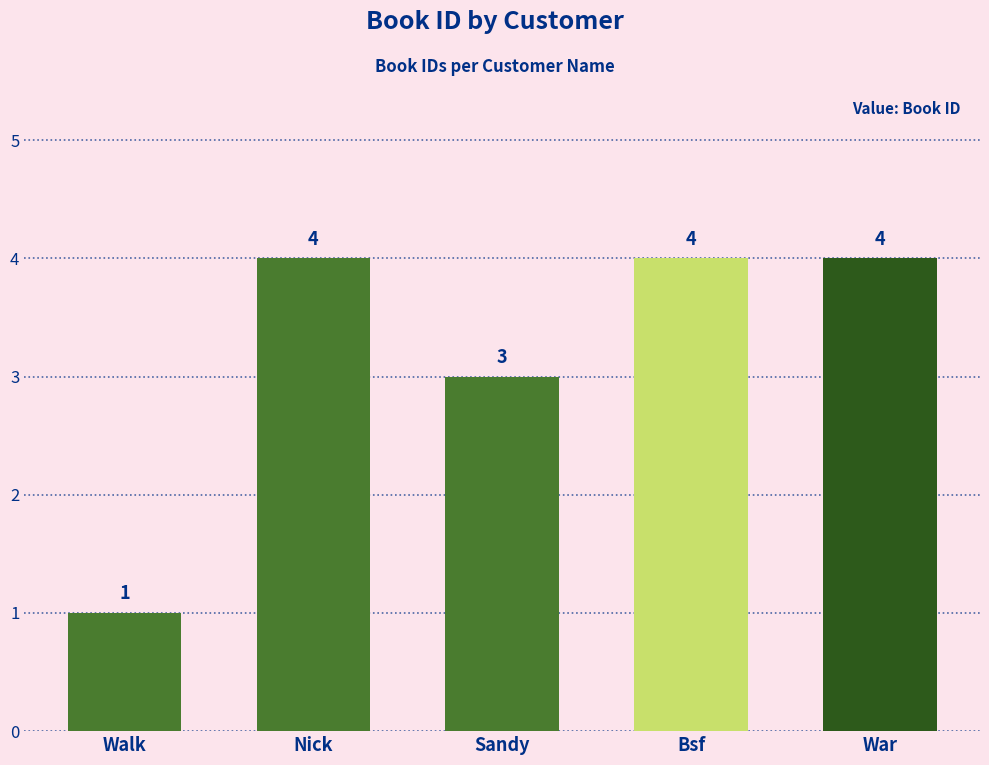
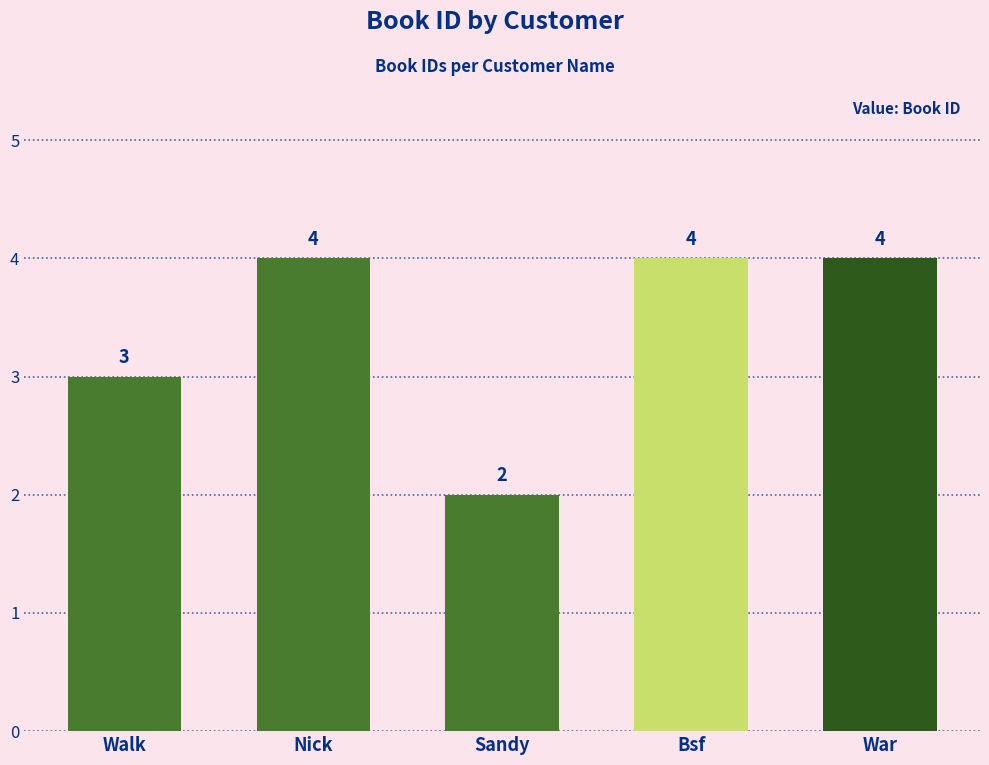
Walk: 1 -> 3
Sandy: 3 -> 2
